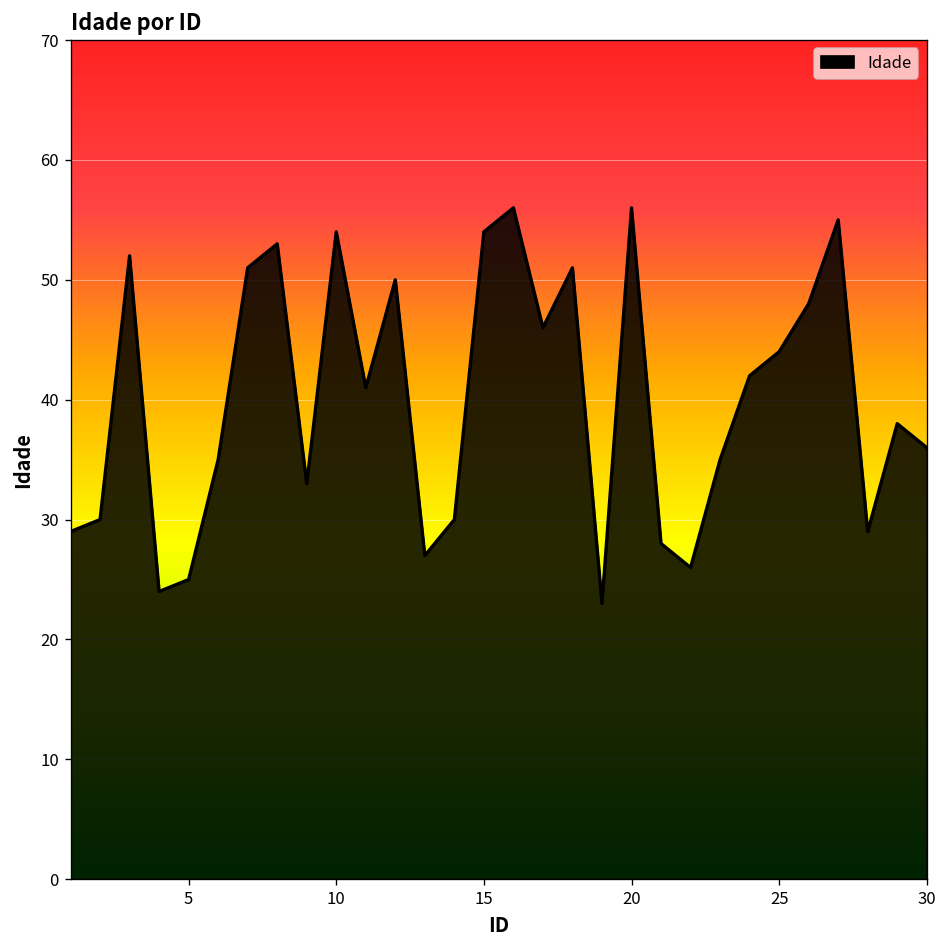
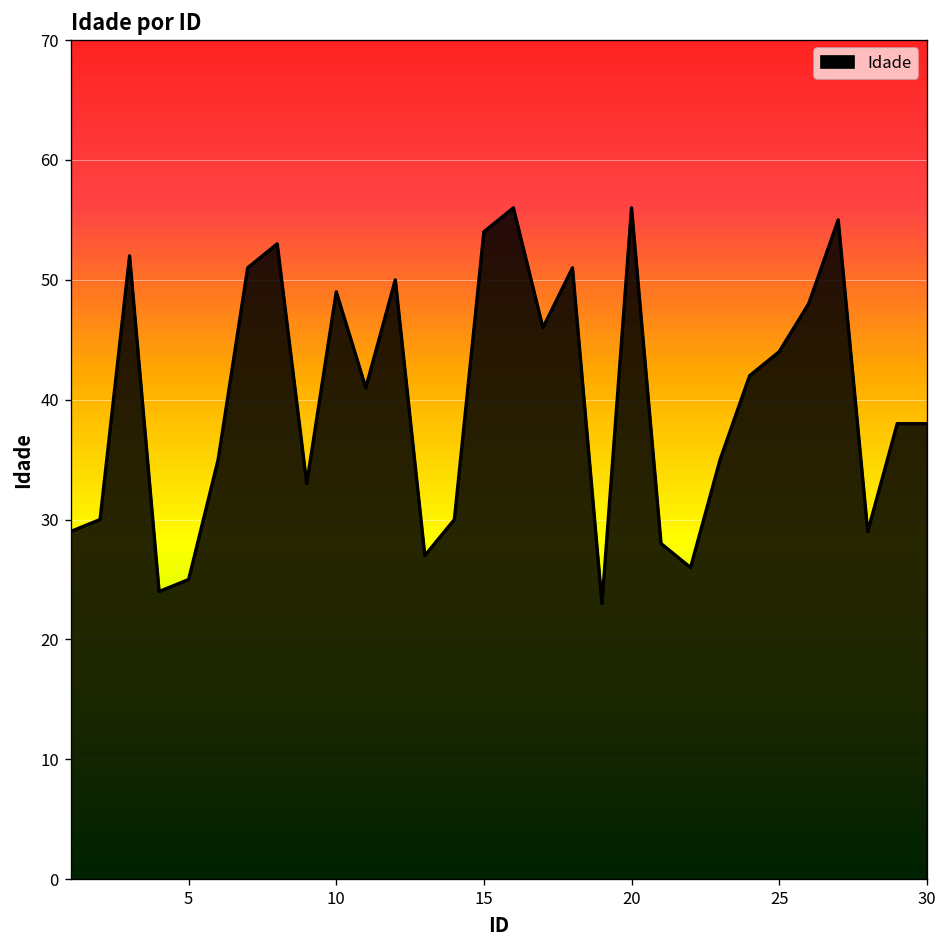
10: 54 -> 49
30: 36 -> 38
